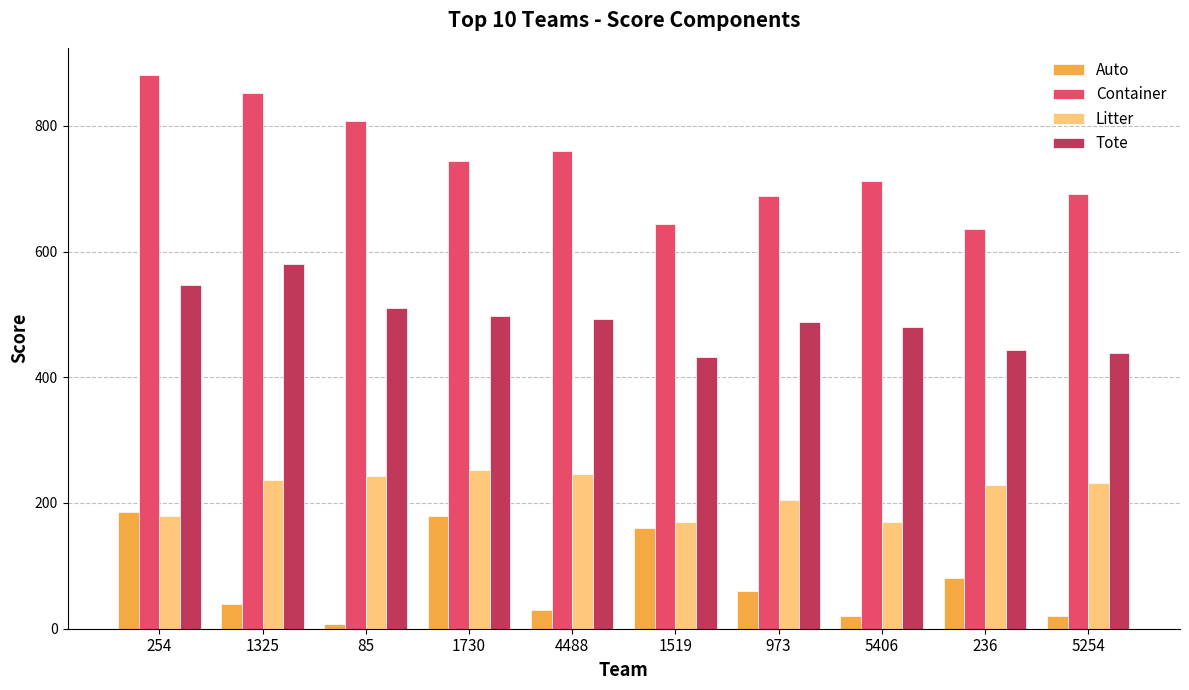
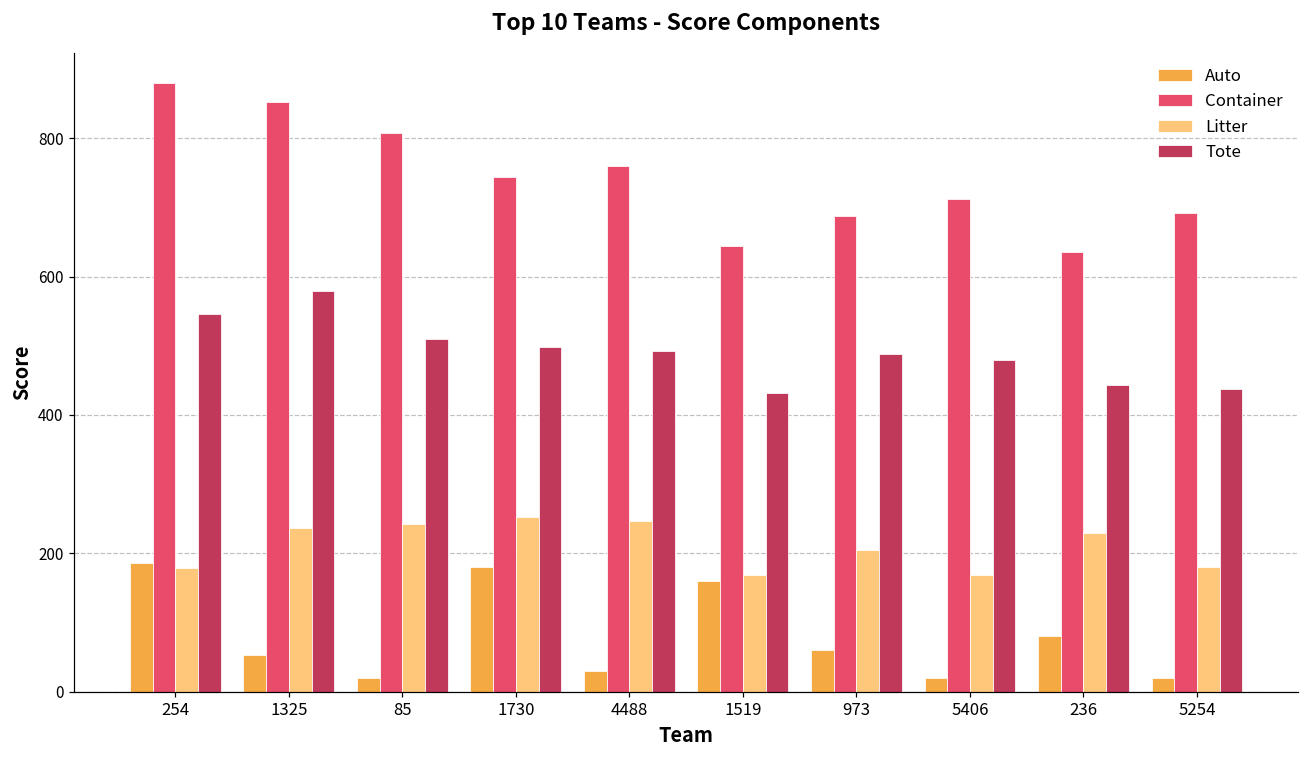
Auto, 1325: 40 -> 50
Auto, 85: 10 -> 20
Litter, 5254: 230 -> 180
